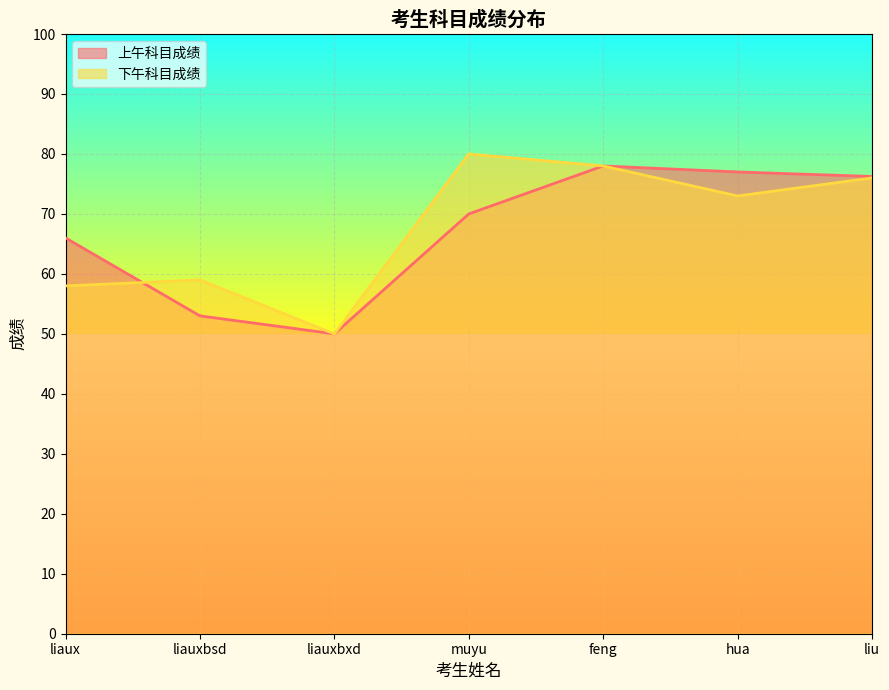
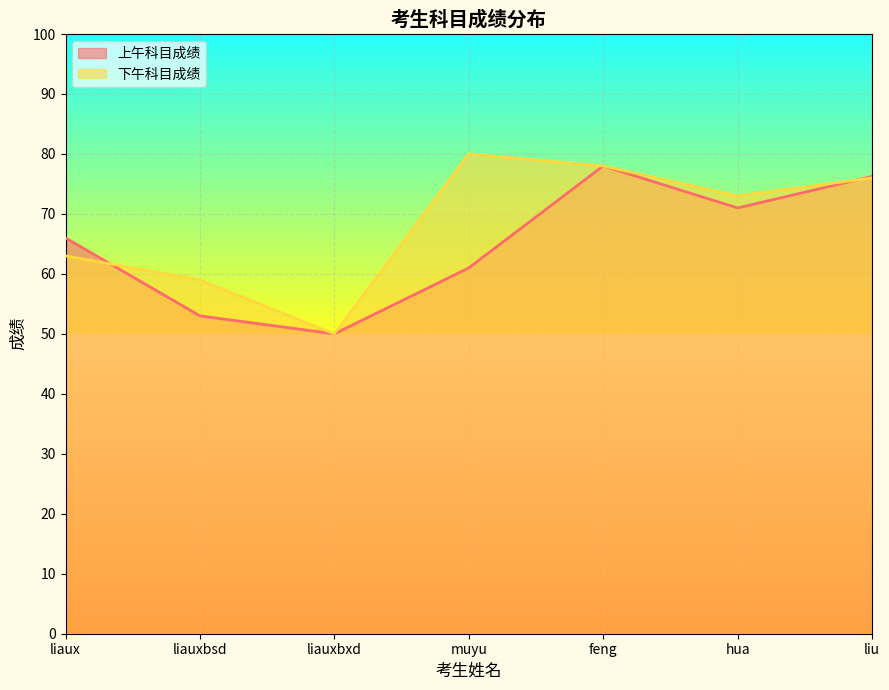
下午科目成绩, liaux: 58 -> 63
上午科目成绩, muyu: 70 -> 61
上午科目成绩, hua: 77 -> 71
